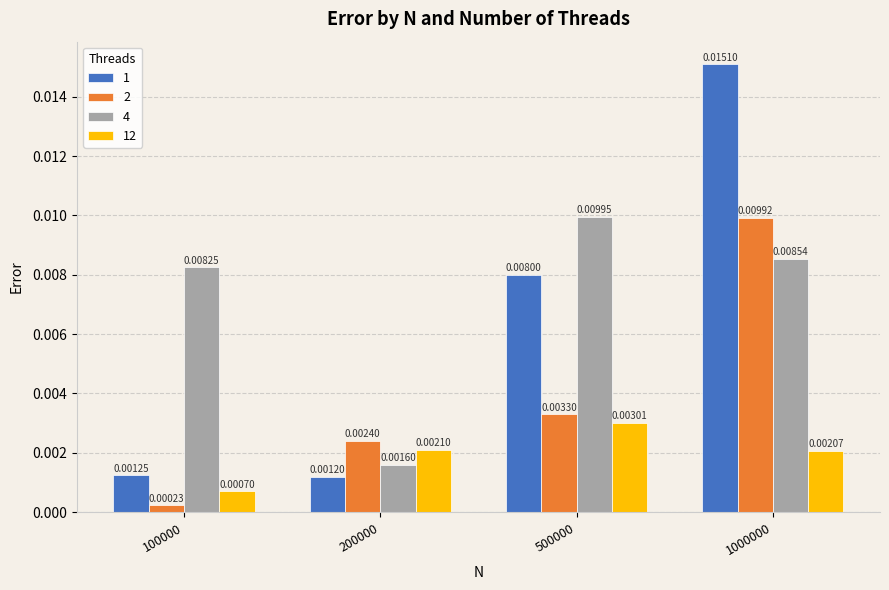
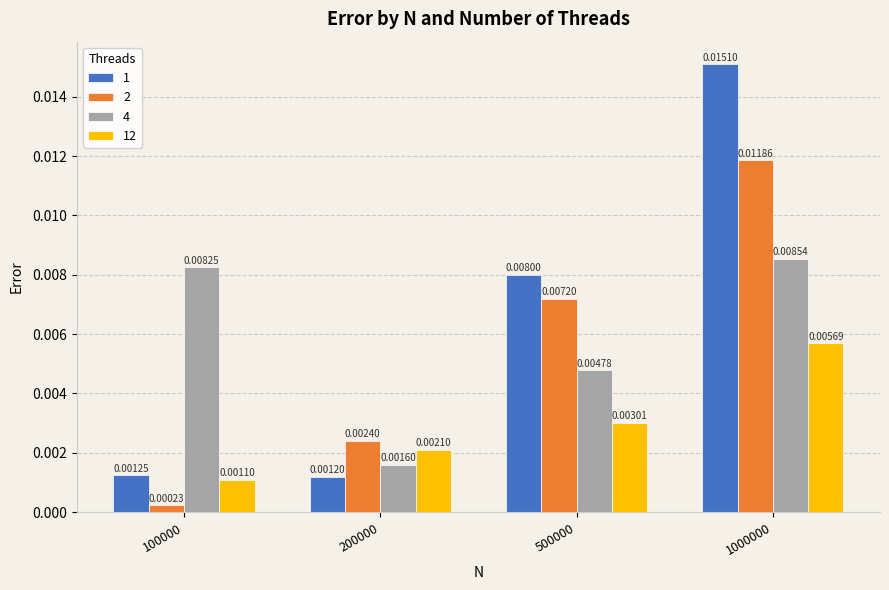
12, 100000: 0.00070 -> 0.00110
2, 500000: 0.00330 -> 0.00720
4, 500000: 0.00995 -> 0.00478
2, 1000000: 0.00992 -> 0.01186
12, 1000000: 0.00207 -> 0.00569
